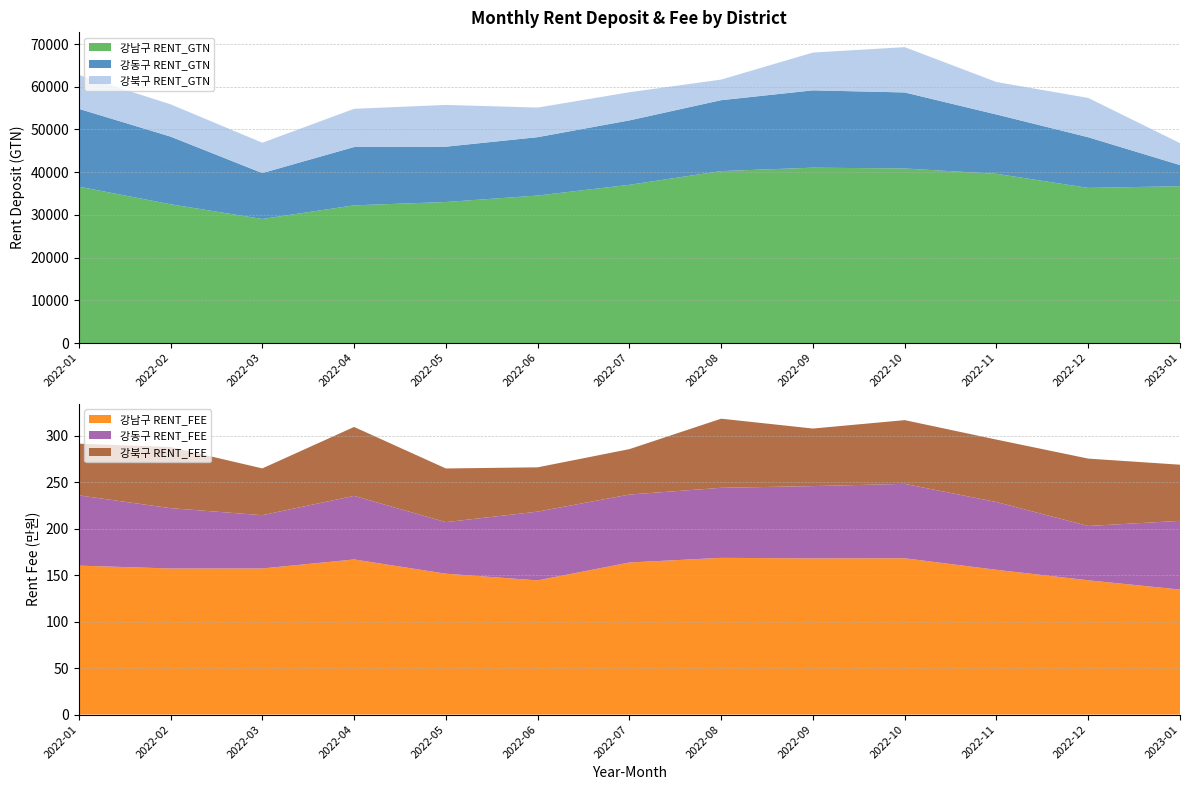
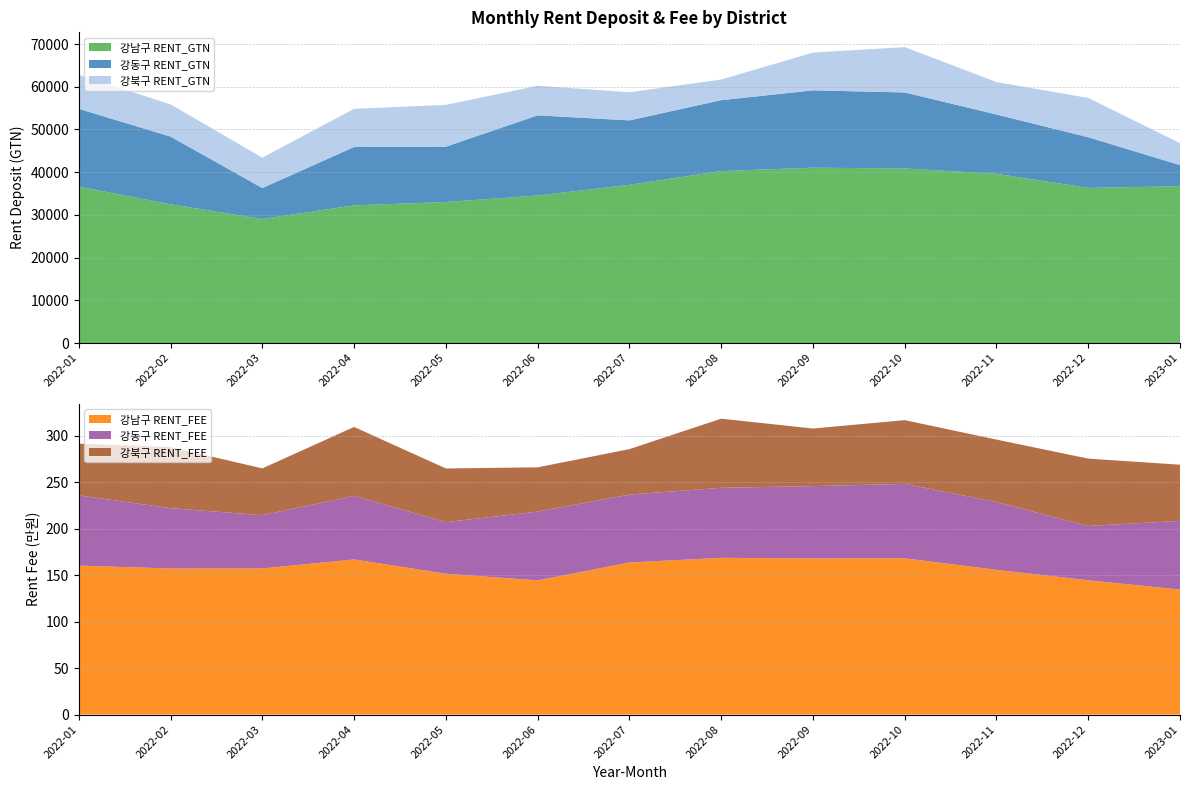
Monthly Rent Deposit & Fee by District, 강동구 RENT_GTN, 2022-03: 11000 -> 7000
Monthly Rent Deposit & Fee by District, 강동구 RENT_GTN, 2022-06: 14000 -> 19000
